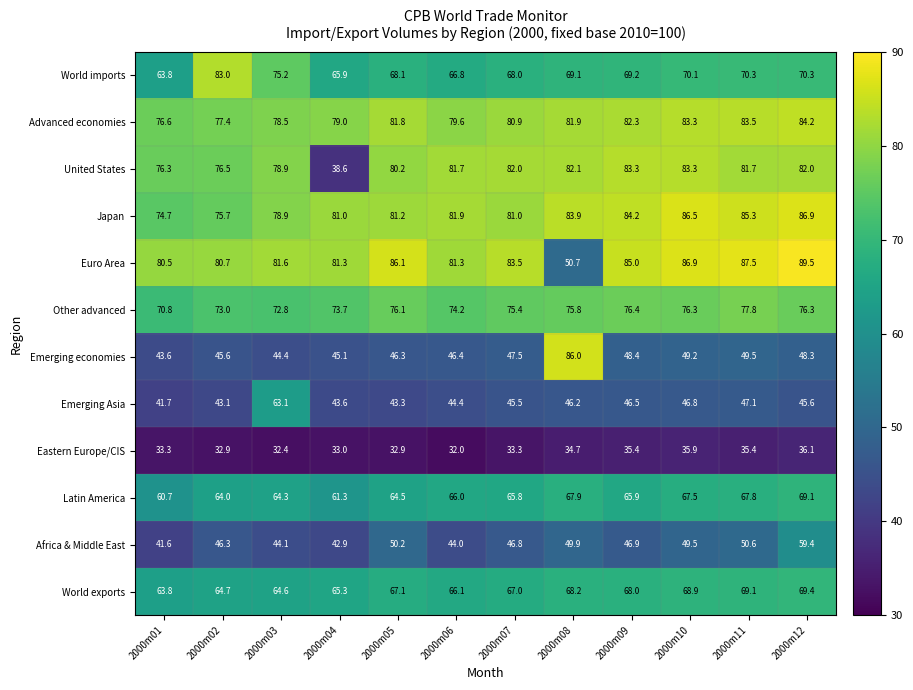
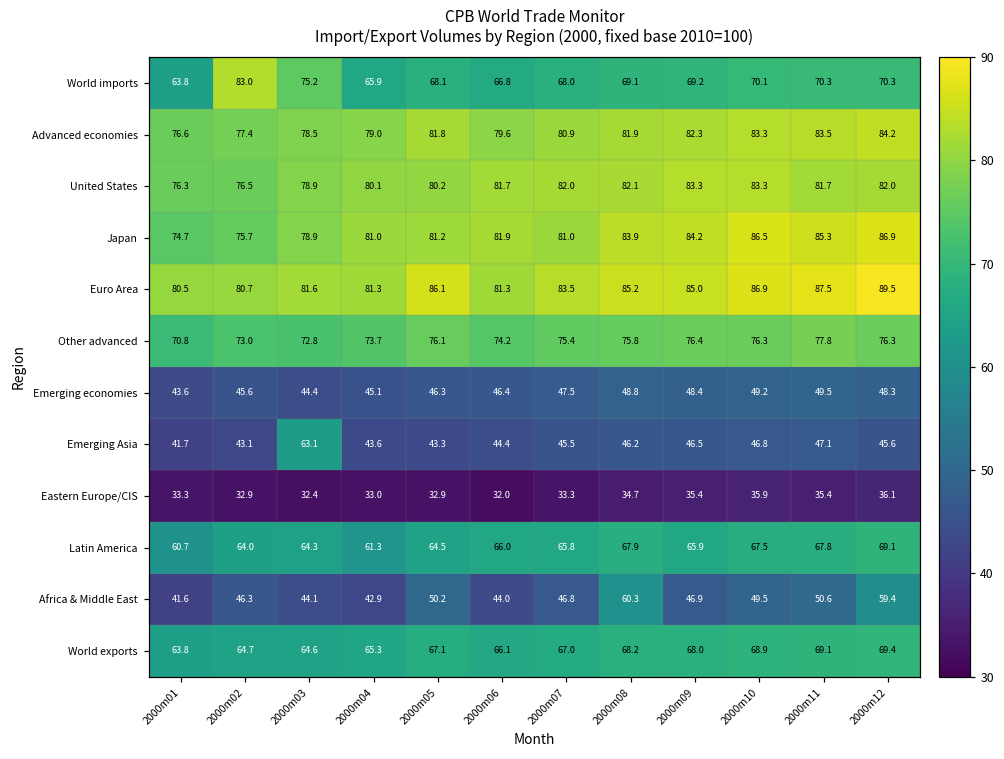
United States, 2000m04: 38.6 -> 80.1
Euro Area, 2000m08: 50.7 -> 85.2
Emerging economies, 2000m08: 86.0 -> 48.8
Africa & Middle East, 2000m08: 49.9 -> 60.3
